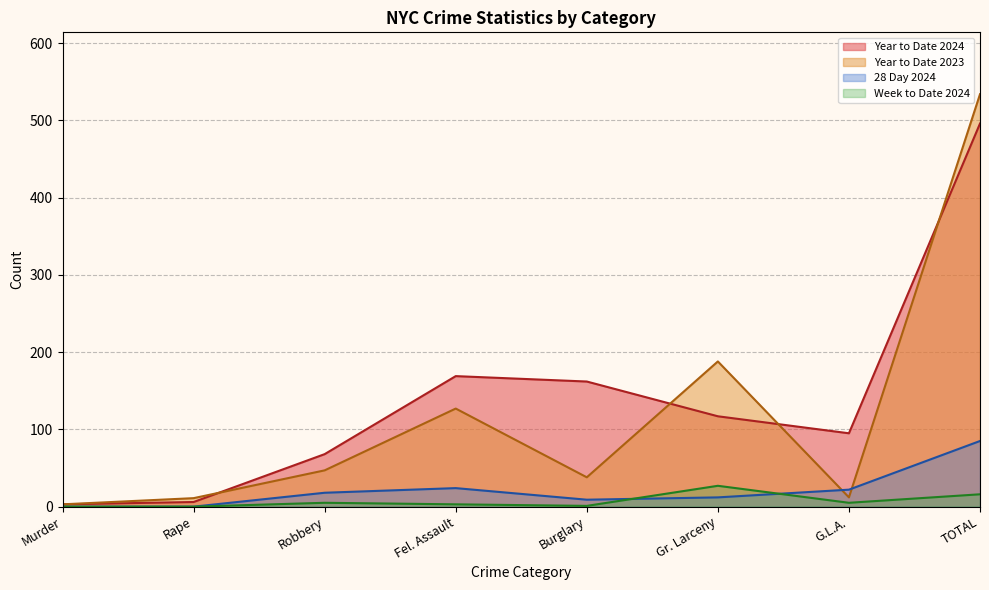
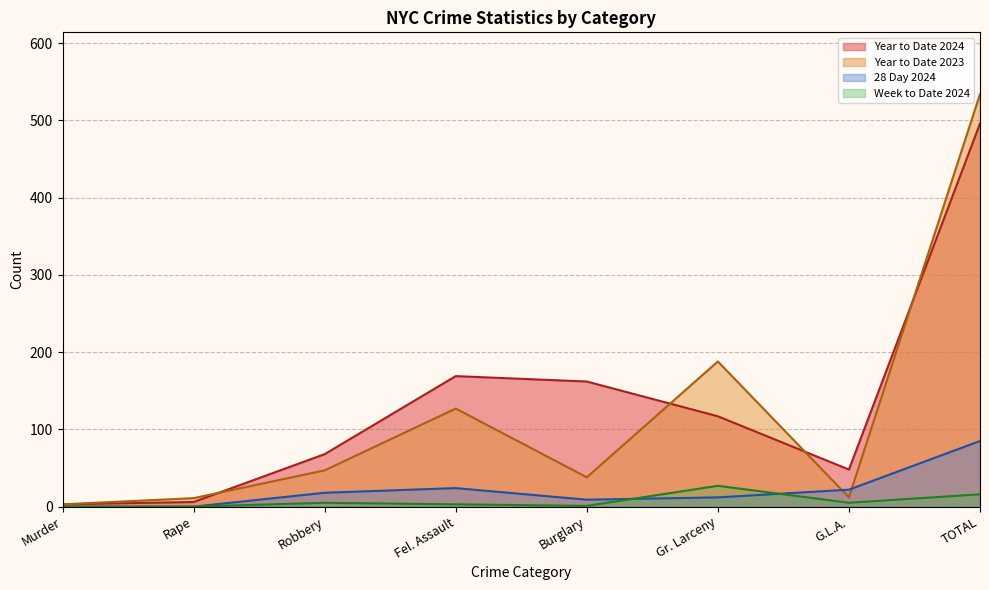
Year to Date 2024, G.L.A.: 100 -> 50
